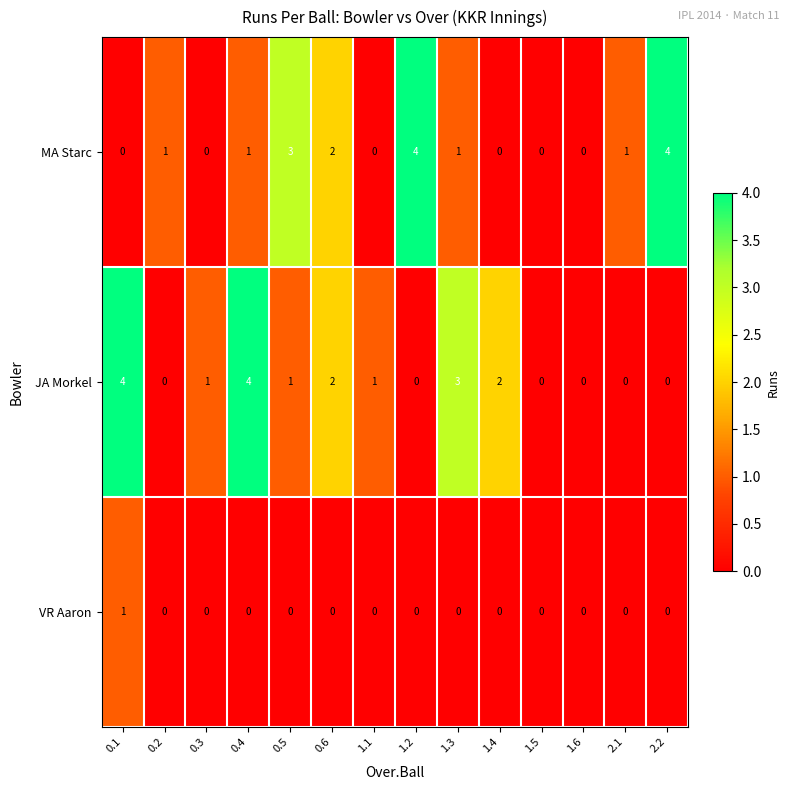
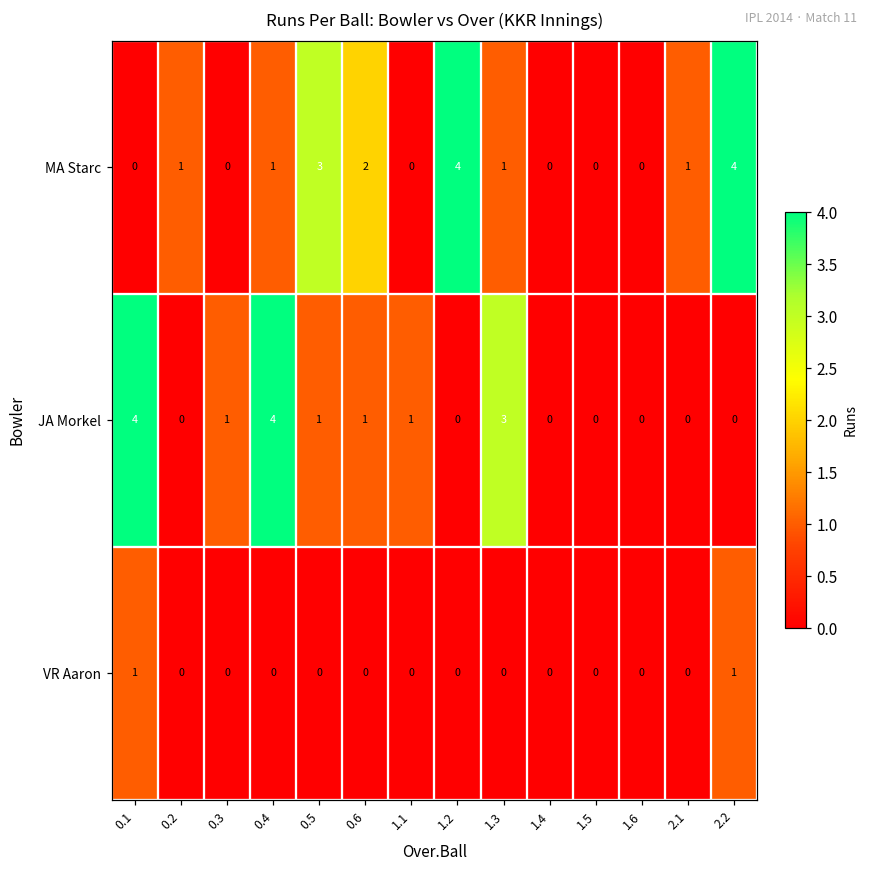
JA Morkel, 0.6: 2 -> 1
JA Morkel, 1.4: 2 -> 0
VR Aaron, 2.2: 0 -> 1
